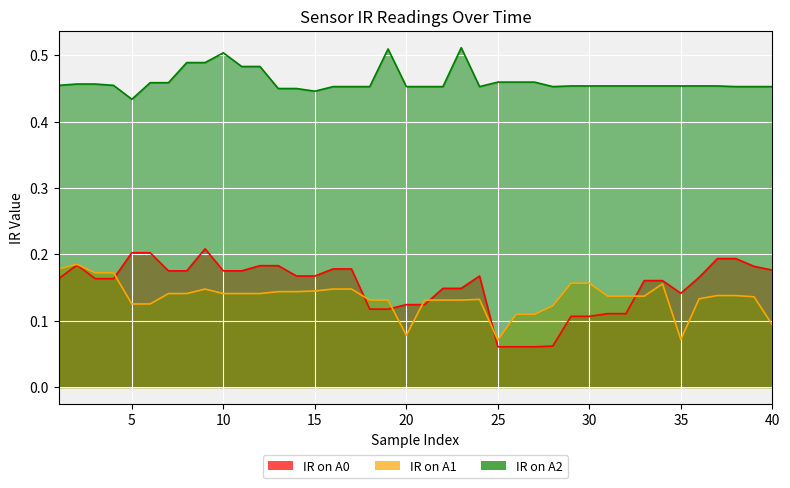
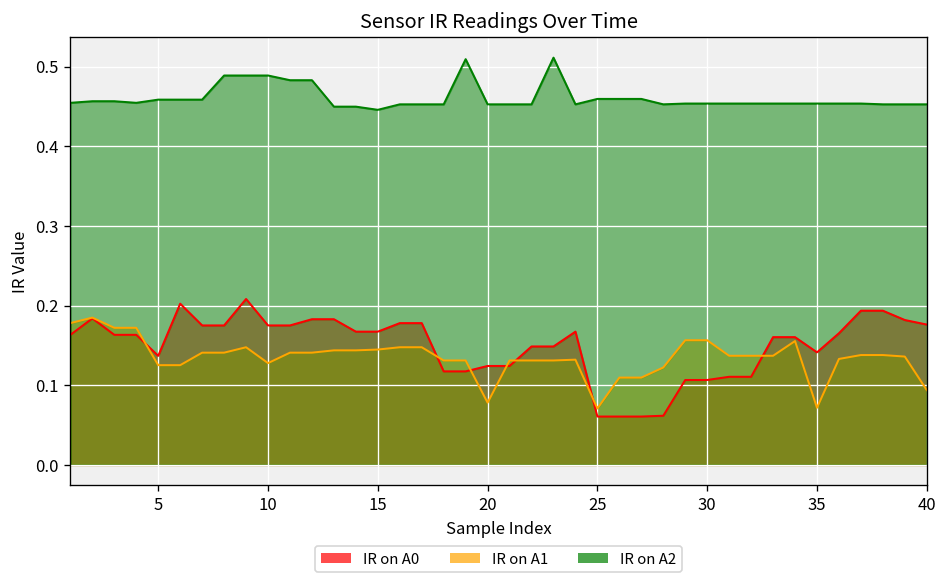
IR on A0, 5: 0.20 -> 0.14
IR on A2, 5: 0.43 -> 0.46
IR on A1, 10: 0.14 -> 0.13
IR on A2, 10: 0.50 -> 0.49
